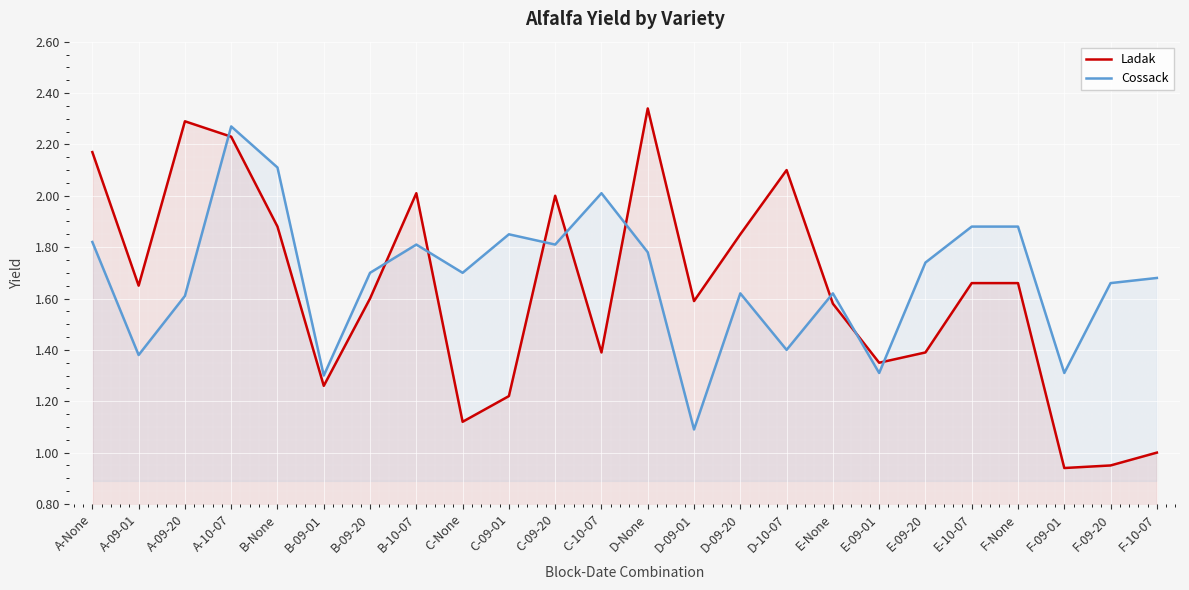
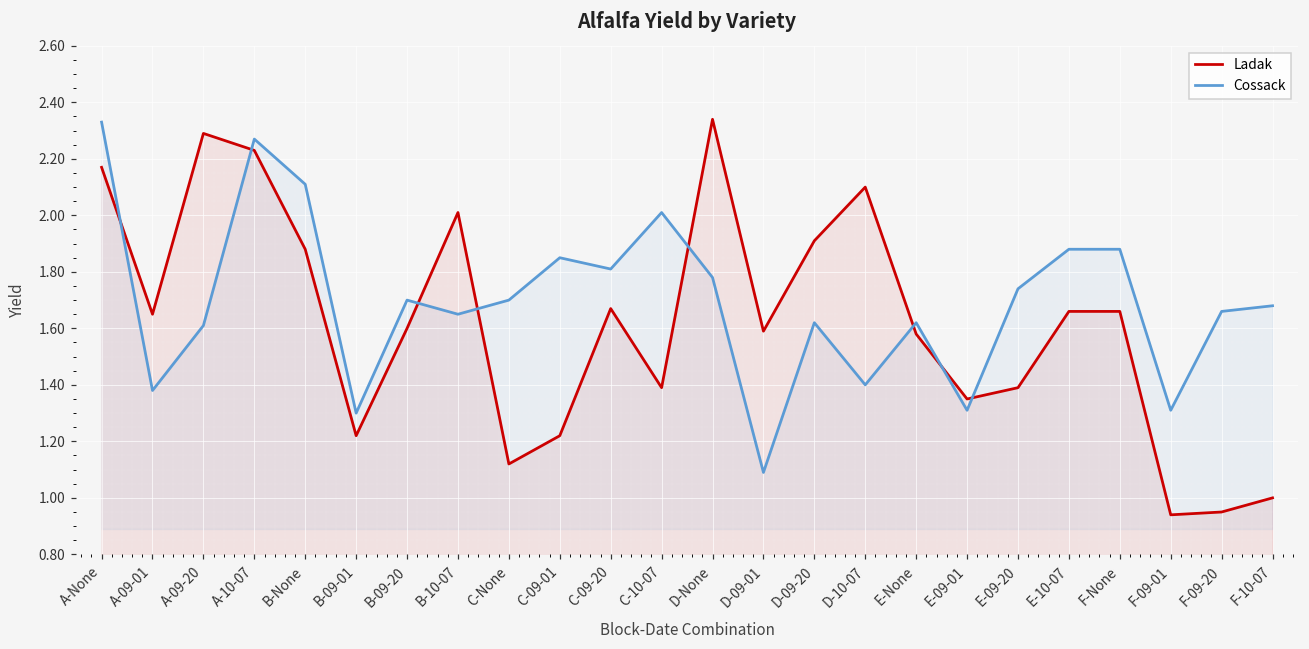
Cossack, A-None: 1.82 -> 2.33
Ladak, B-09-01: 1.26 -> 1.22
Cossack, B-10-07: 1.81 -> 1.65
Ladak, C-09-20: 2.00 -> 1.67
Ladak, D-09-20: 1.85 -> 1.91
